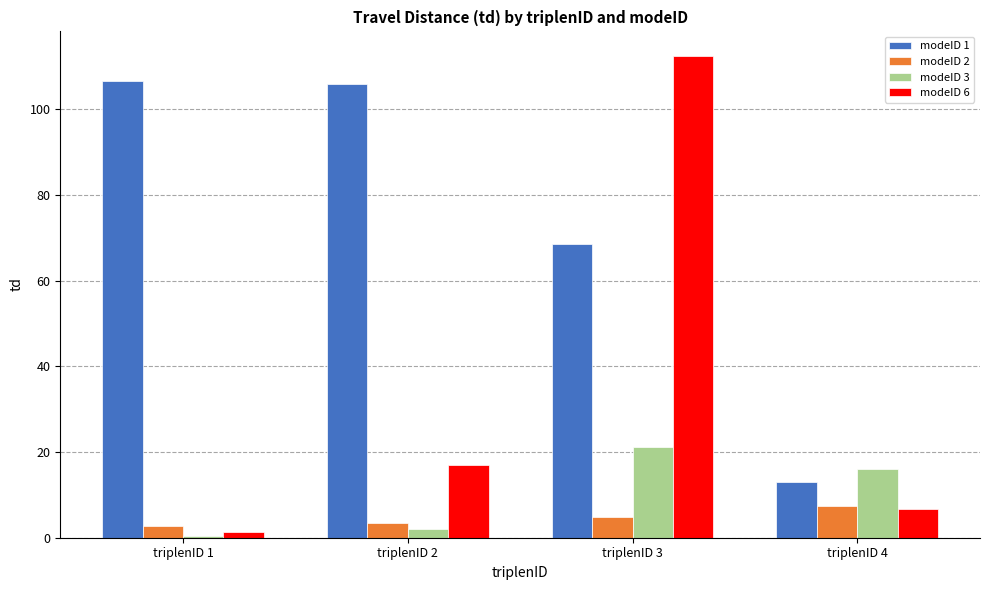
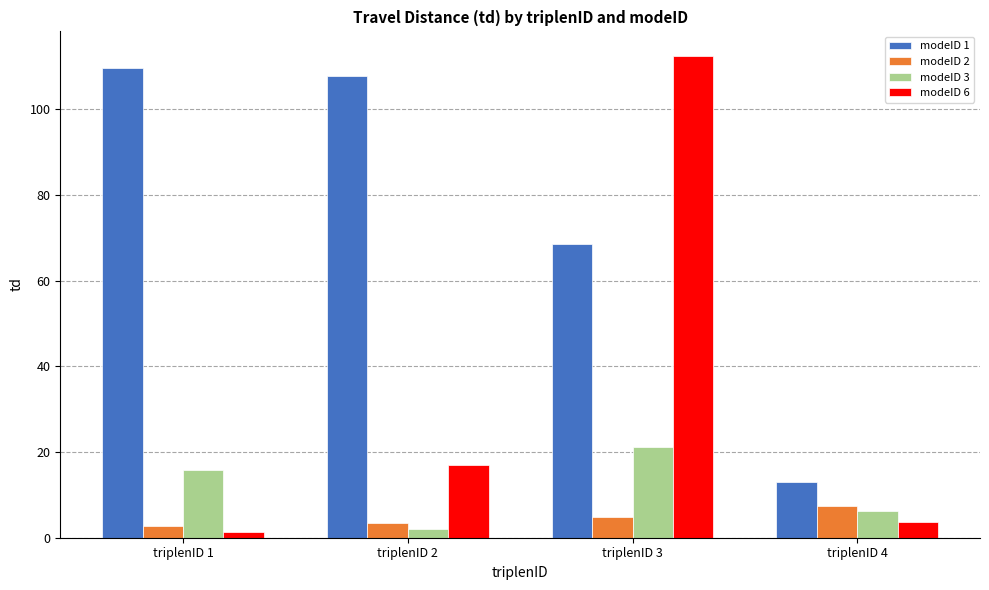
modeID 1, triplenID 1: 107 -> 110
modeID 3, triplenID 1: 0 -> 16
modeID 1, triplenID 2: 106 -> 108
modeID 3, triplenID 4: 16 -> 6
modeID 6, triplenID 4: 7 -> 4
